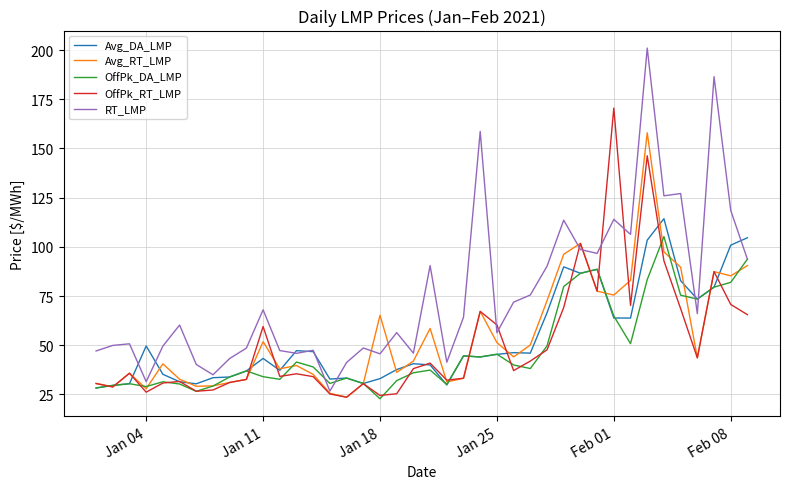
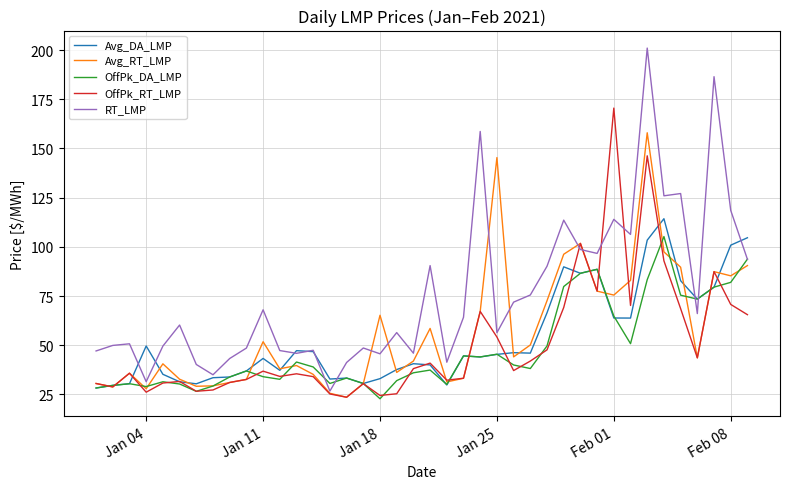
OffPk_RT_LMP, Jan 11: 60 -> 37
Avg_RT_LMP, Jan 25: 51 -> 145
OffPk_RT_LMP, Jan 25: 60 -> 54
